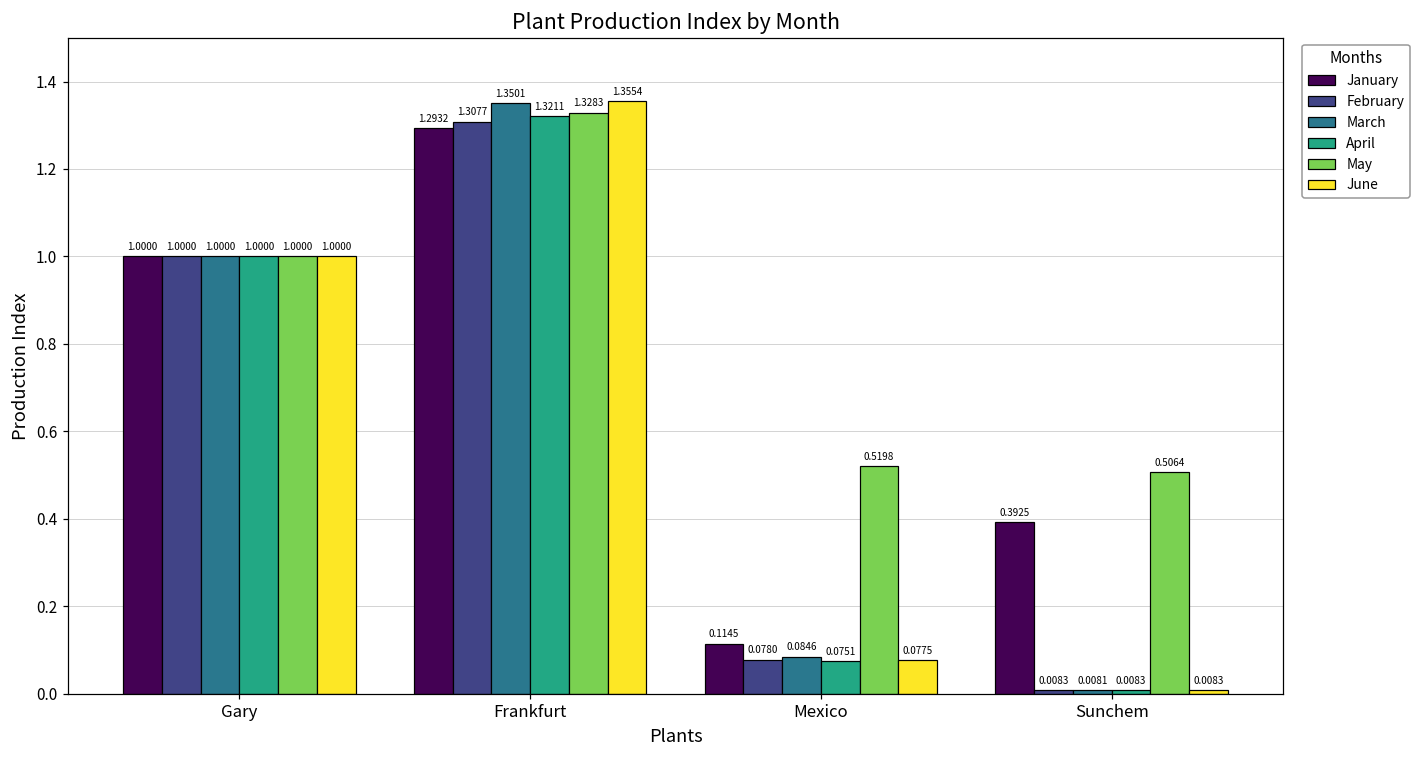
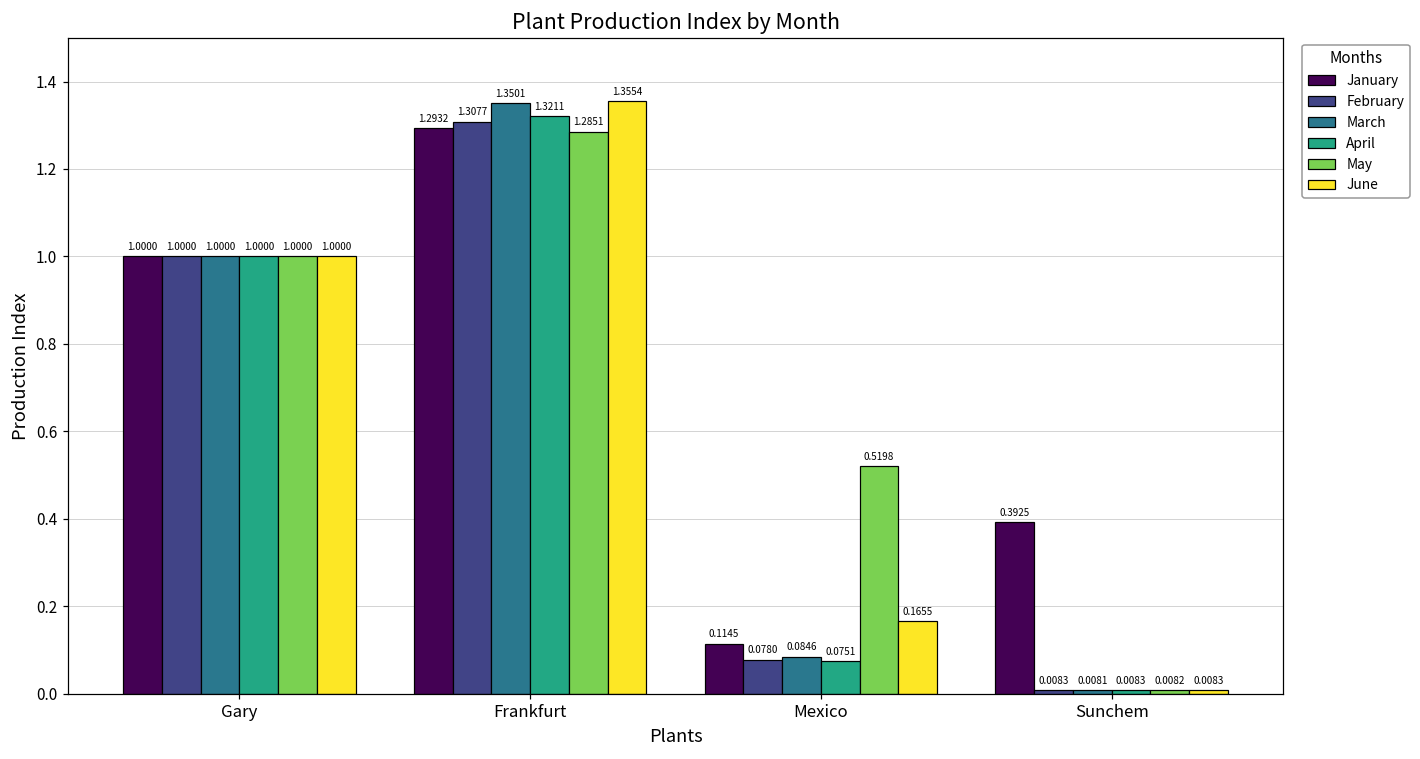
May, Frankfurt: 1.3283 -> 1.2851
June, Mexico: 0.0775 -> 0.1655
May, Sunchem: 0.5064 -> 0.0082
